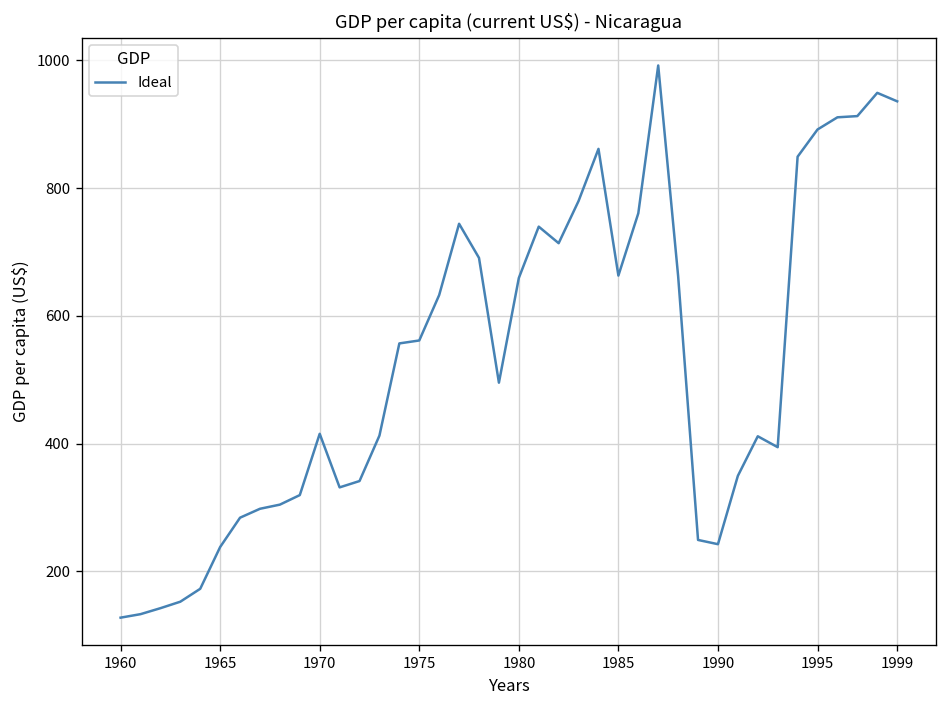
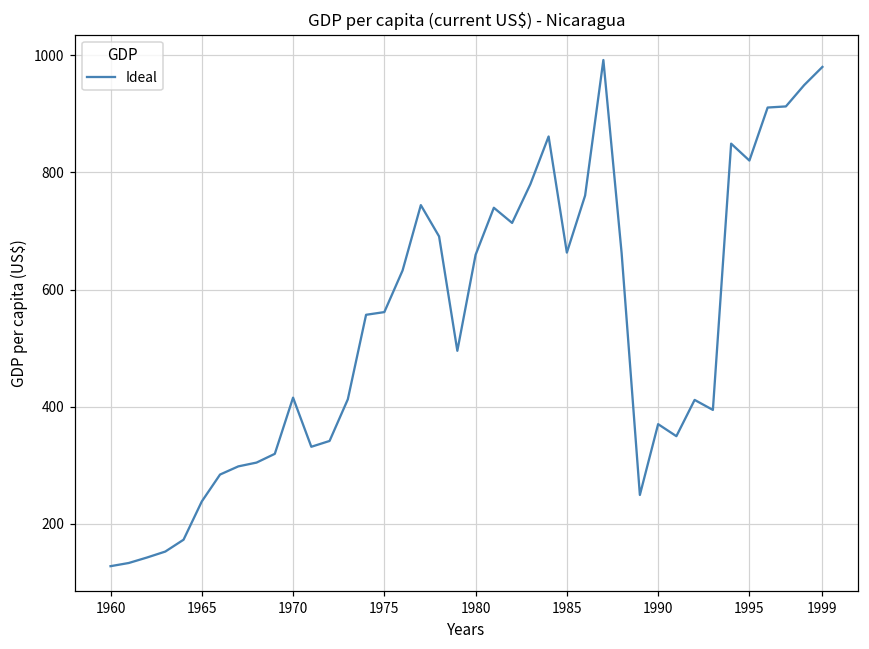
1990: 240 -> 370
1995: 890 -> 820
1999: 940 -> 980
